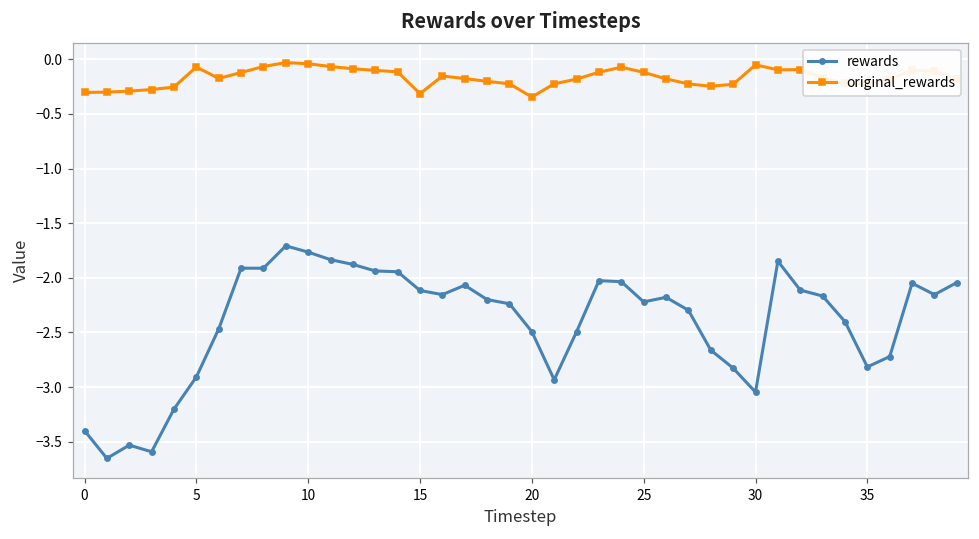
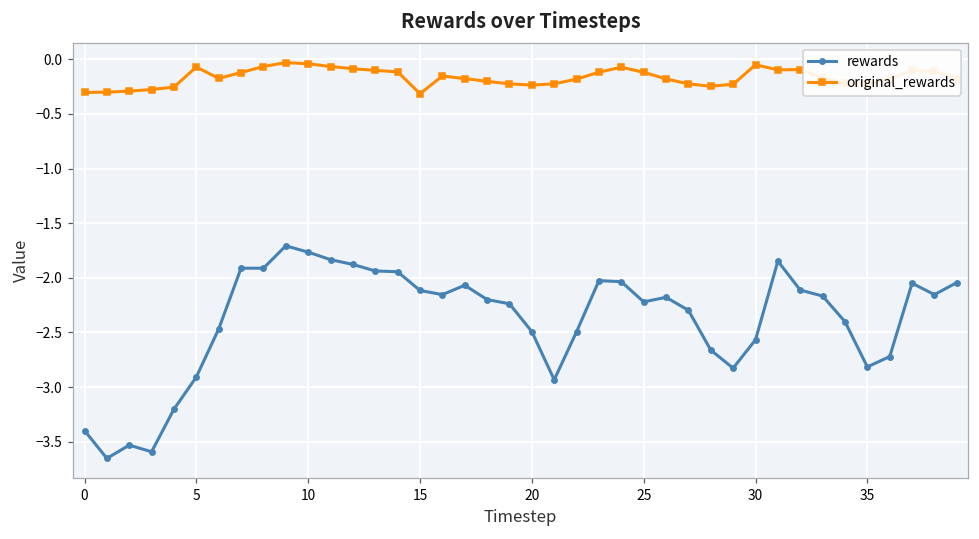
original_rewards, 20: -0.3 -> -0.2
rewards, 30: -3.0 -> -2.6
